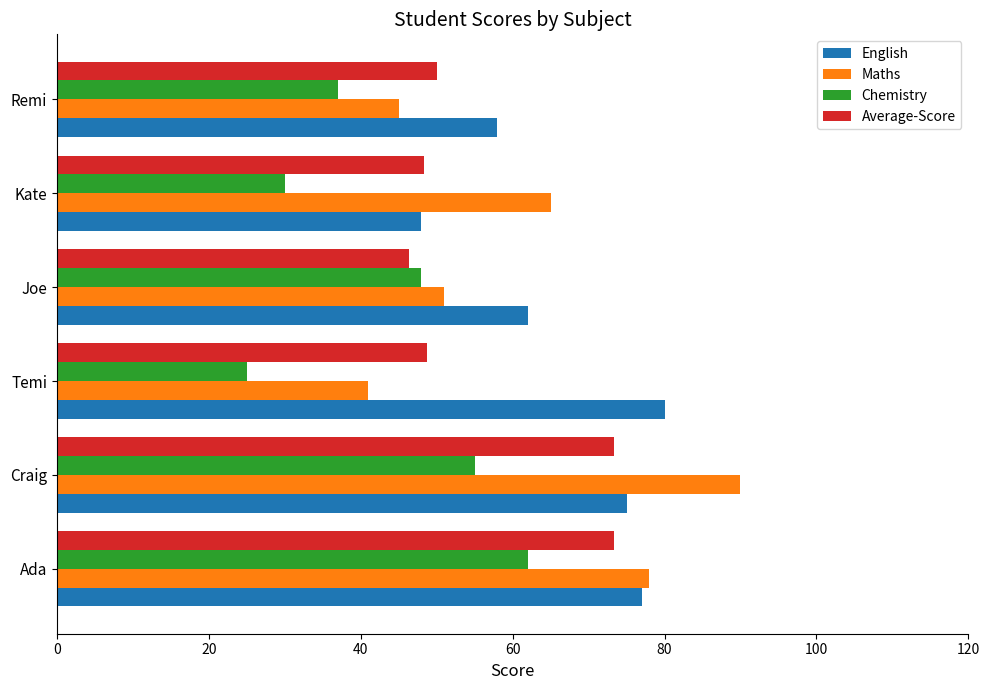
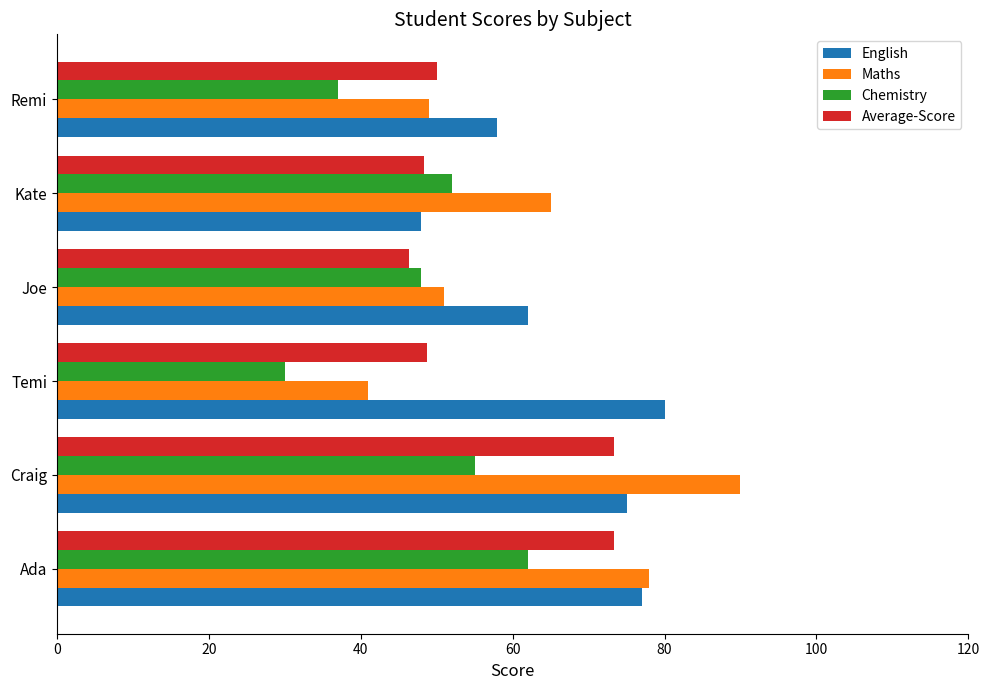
Maths, Remi: 45 -> 49
Chemistry, Kate: 30 -> 52
Chemistry, Temi: 25 -> 30
